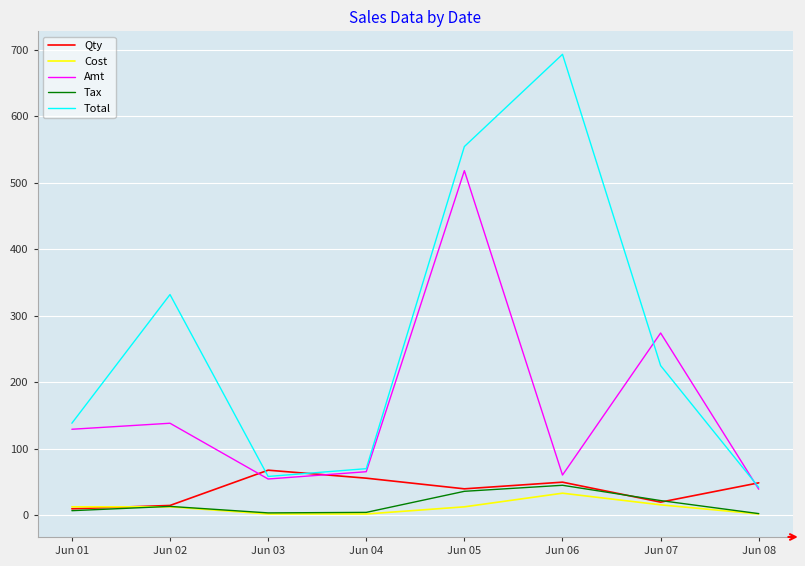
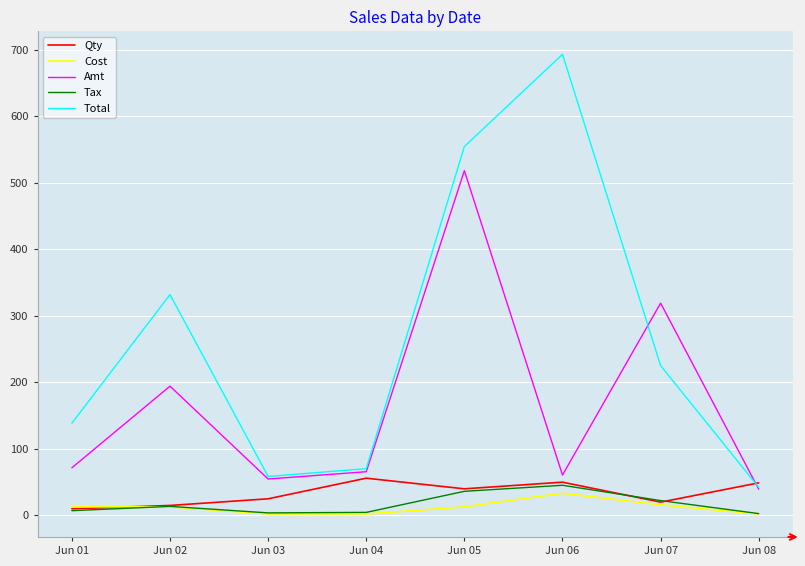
Amt, Jun 01: 130 -> 70
Amt, Jun 02: 140 -> 190
Qty, Jun 03: 70 -> 30
Amt, Jun 07: 270 -> 320
